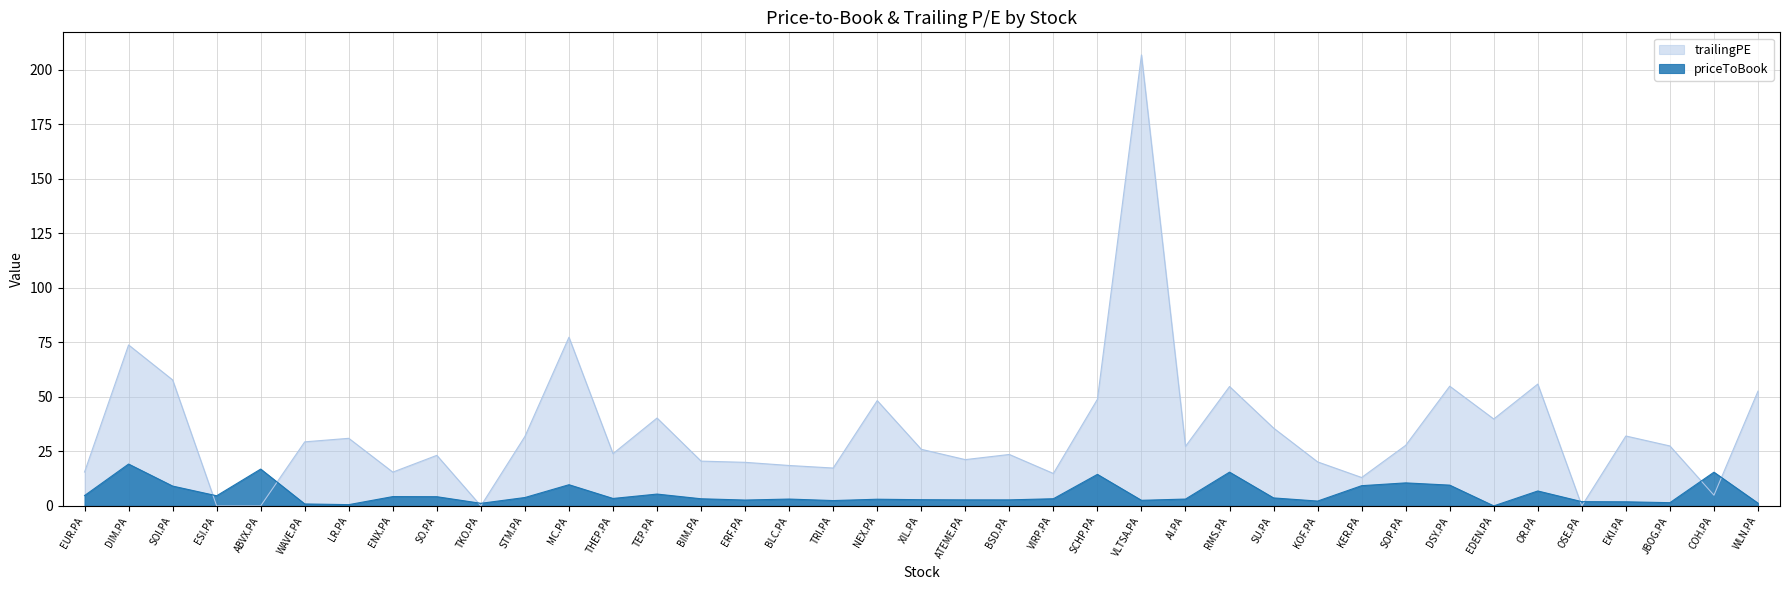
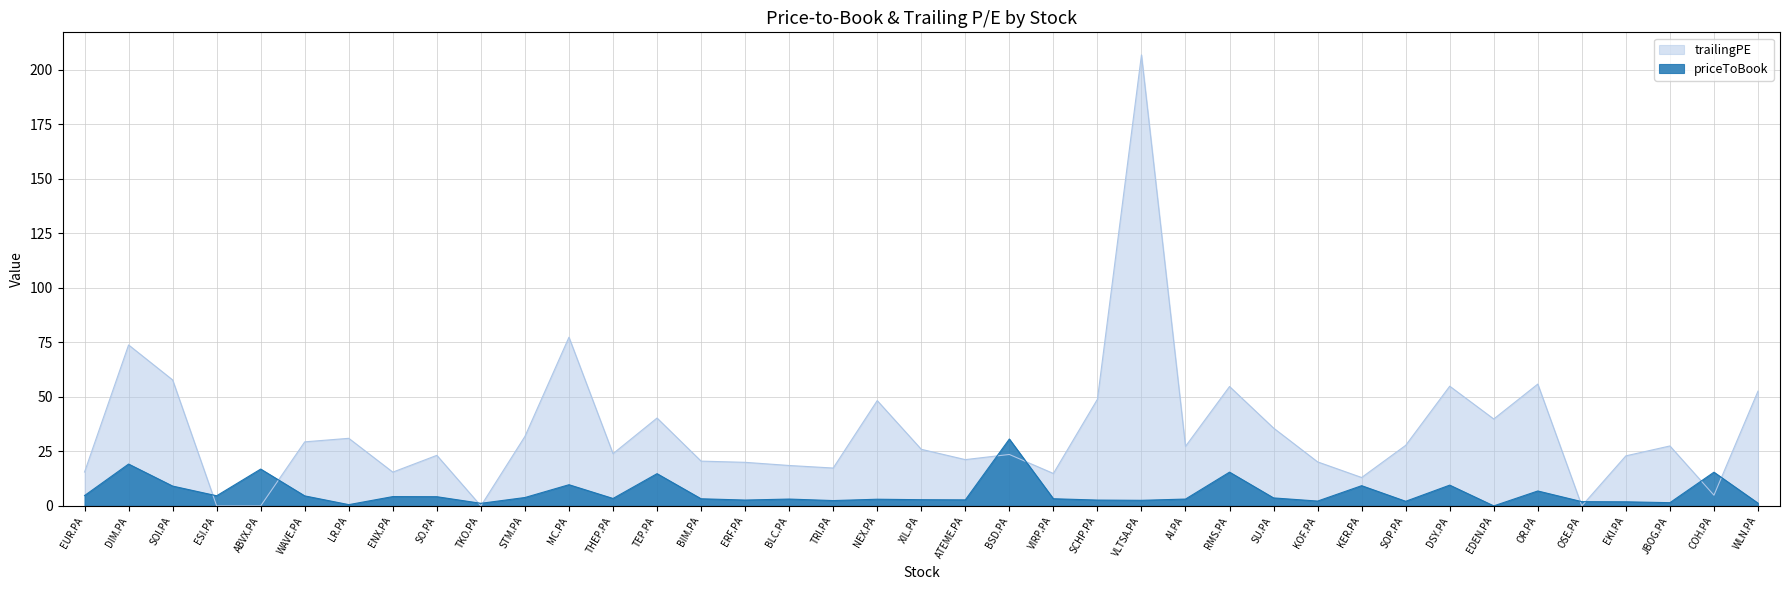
priceToBook, WAVE.PA: 1 -> 5
priceToBook, TEP.PA: 5 -> 15
priceToBook, BSD.PA: 3 -> 31
priceToBook, SCHP.PA: 14 -> 3
priceToBook, SOP.PA: 11 -> 2
trailingPE, EKI.PA: 32 -> 23
